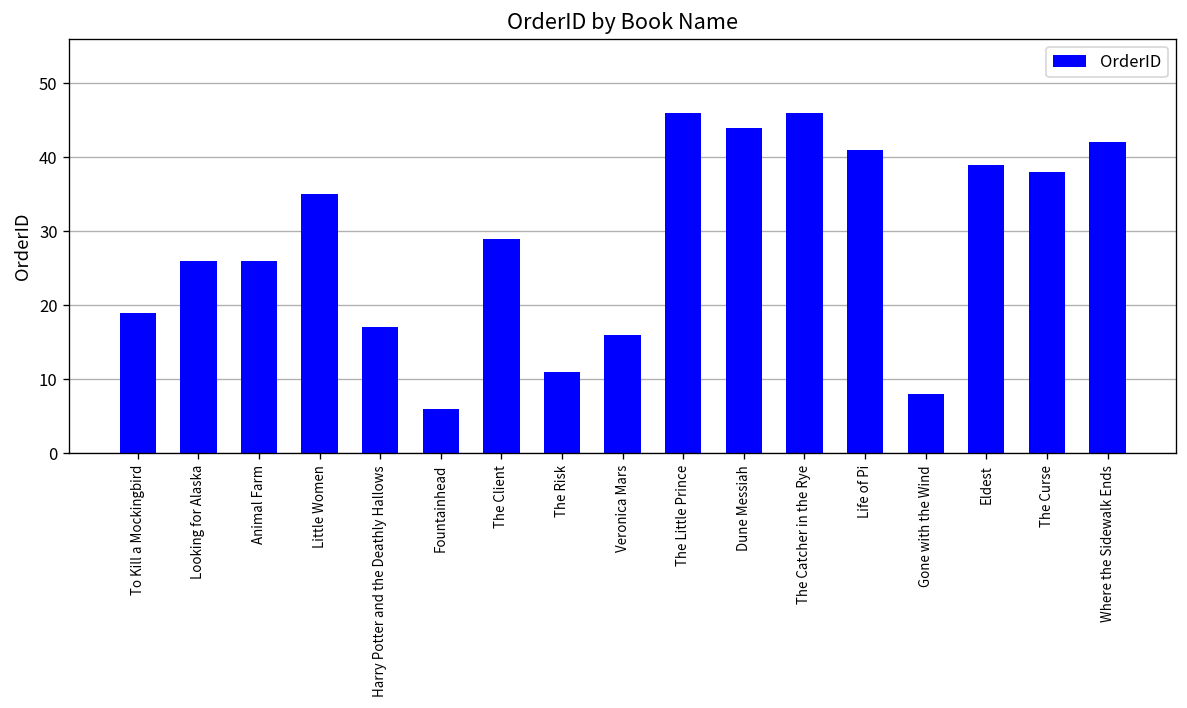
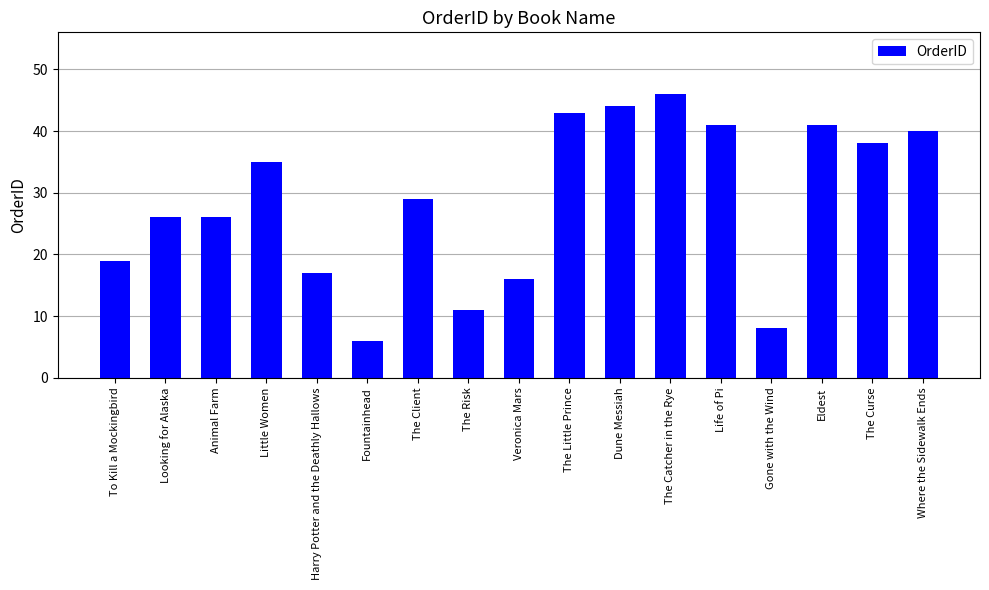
The Little Prince: 46 -> 43
Eldest: 39 -> 41
Where the Sidewalk Ends: 42 -> 40
